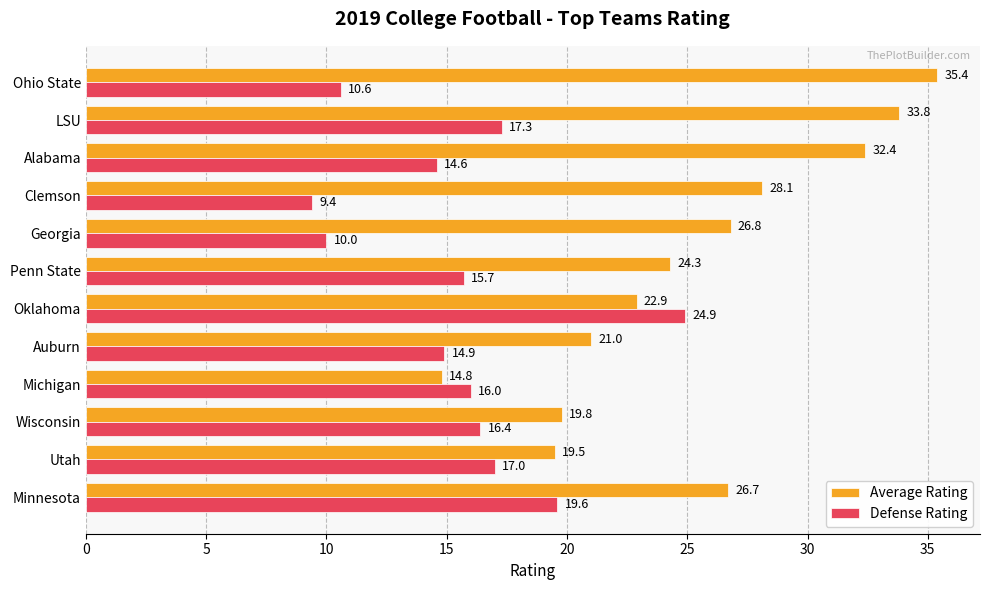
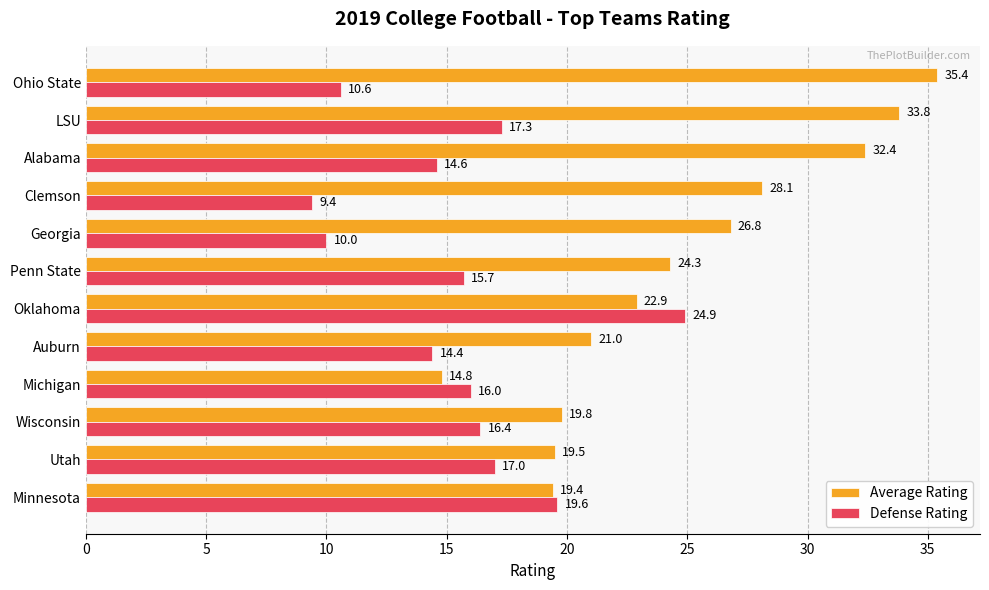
Defense Rating, Auburn: 14.9 -> 14.4
Average Rating, Minnesota: 26.7 -> 19.4
